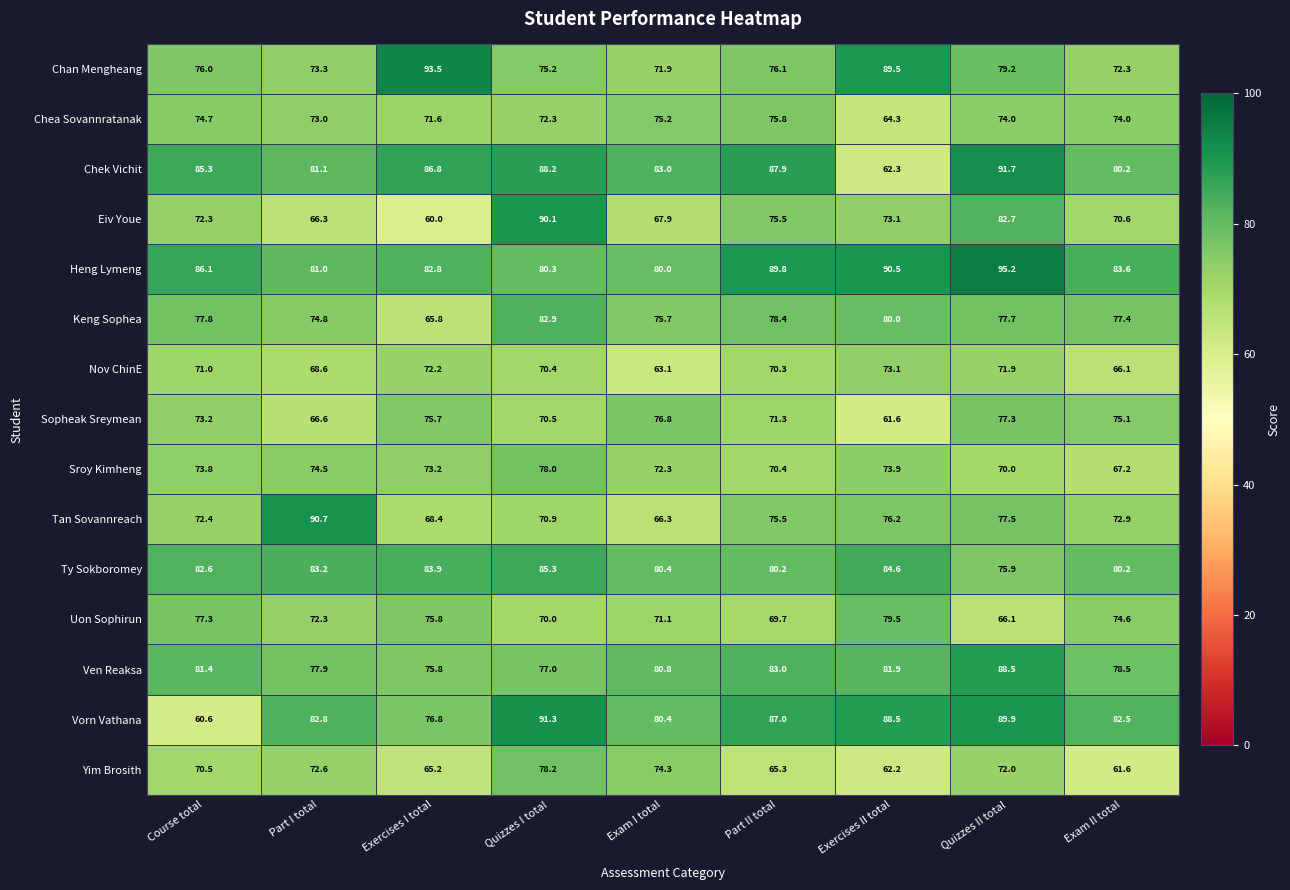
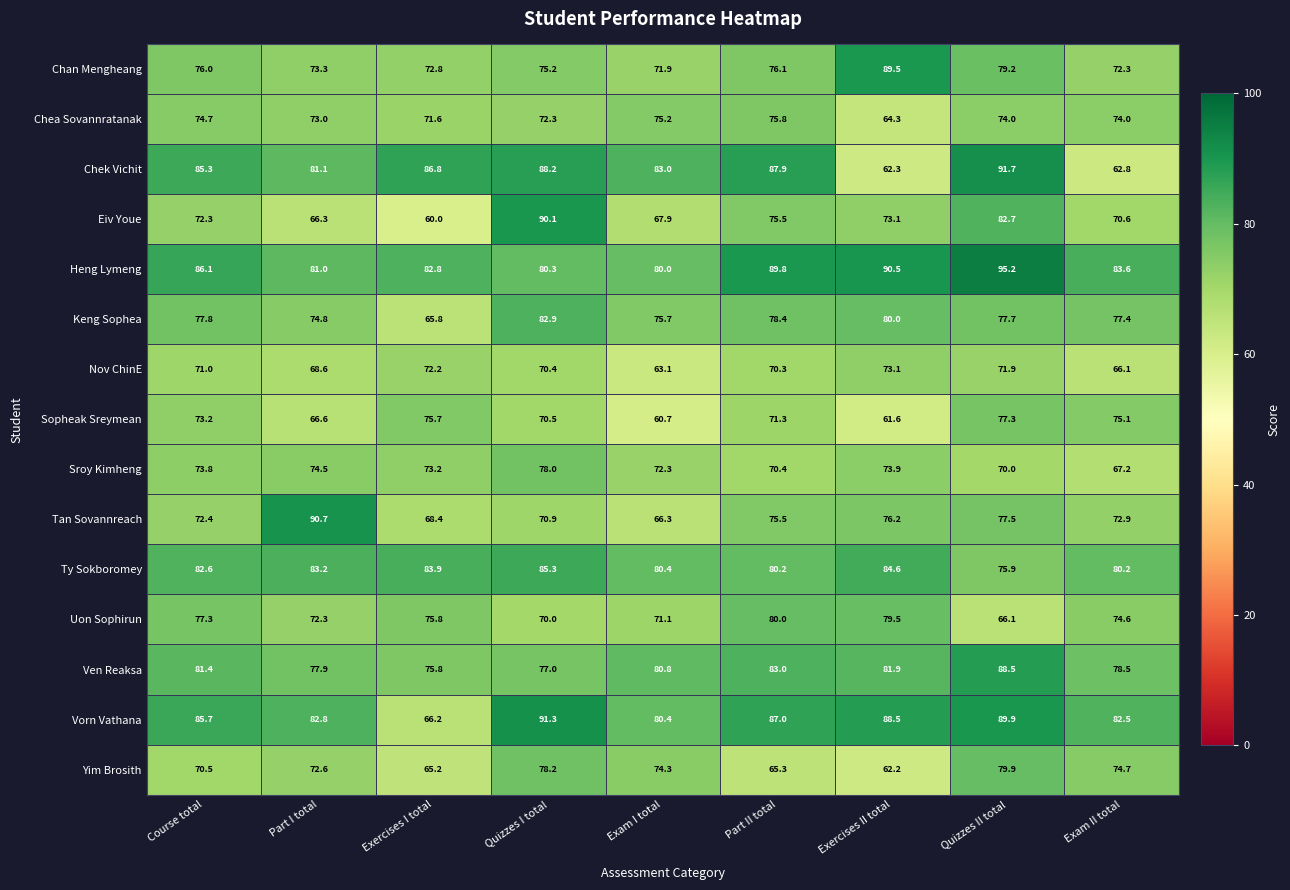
Chan Mengheang, Exercises I total: 93.5 -> 72.8
Chek Vichit, Exam II total: 80.2 -> 62.8
Sopheak Sreymean, Exam I total: 76.8 -> 60.7
Uon Sophirun, Part II total: 69.7 -> 80.0
Vorn Vathana, Course total: 60.6 -> 85.7
Vorn Vathana, Exercises I total: 76.8 -> 66.2
Yim Brosith, Quizzes II total: 72.0 -> 79.9
Yim Brosith, Exam II total: 61.6 -> 74.7
